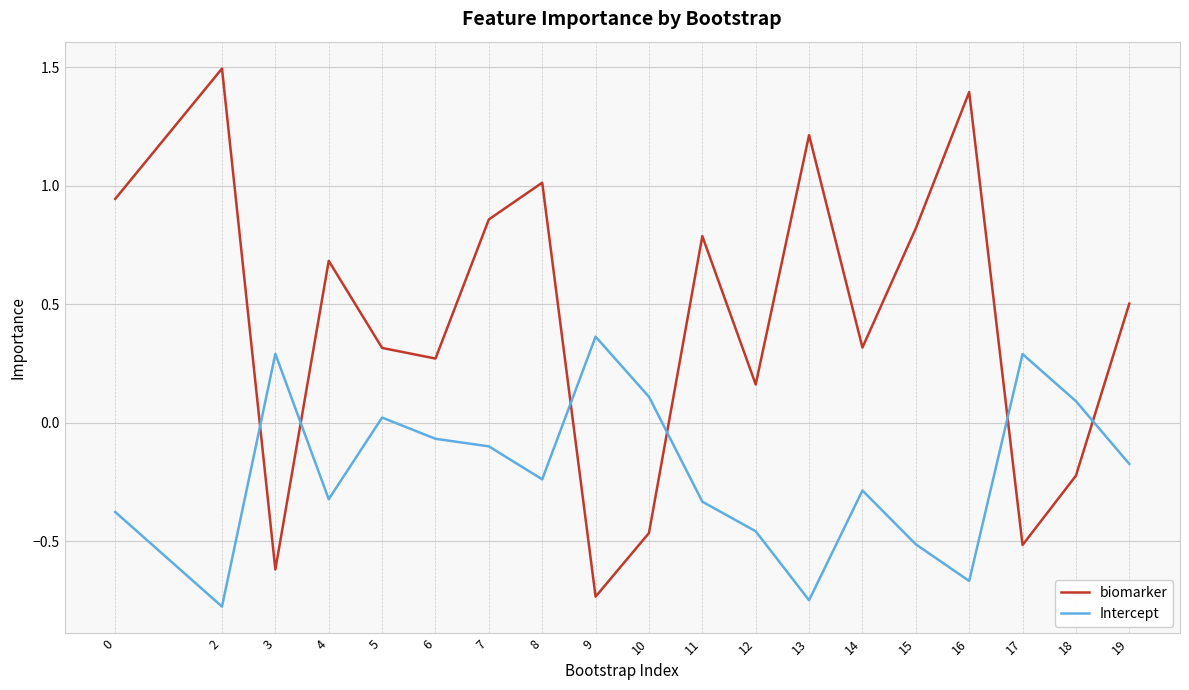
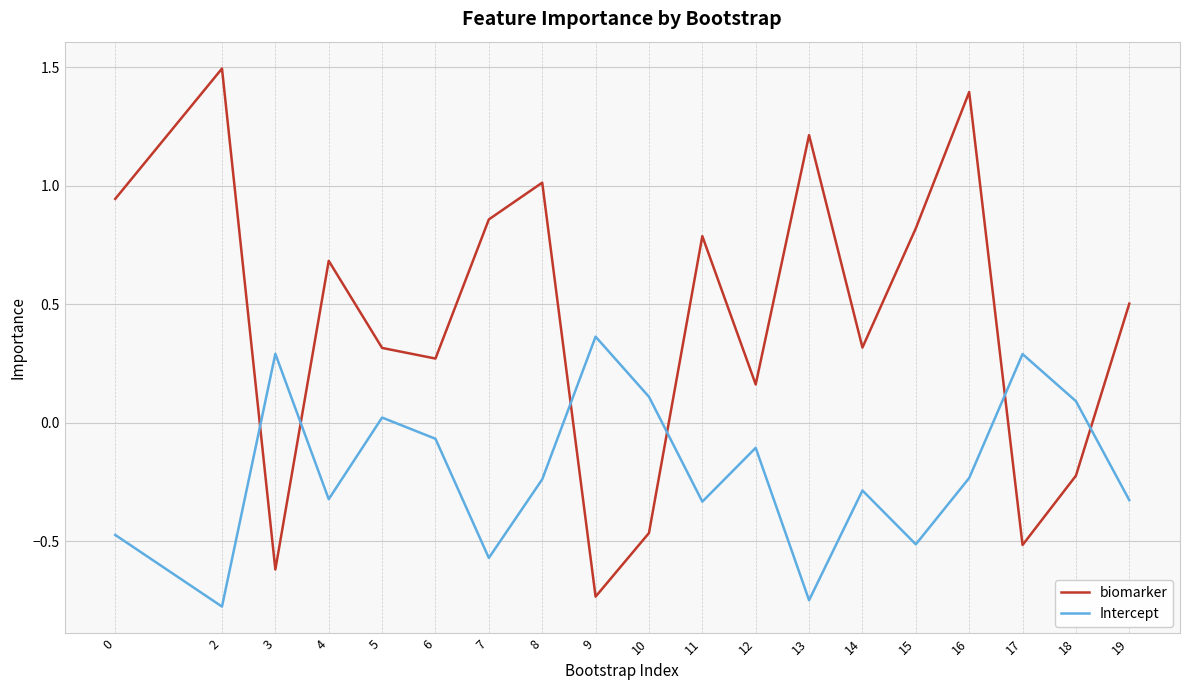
Intercept, 0: -0.38 -> -0.47
Intercept, 7: -0.10 -> -0.57
Intercept, 12: -0.46 -> -0.11
Intercept, 16: -0.67 -> -0.23
Intercept, 19: -0.17 -> -0.33
